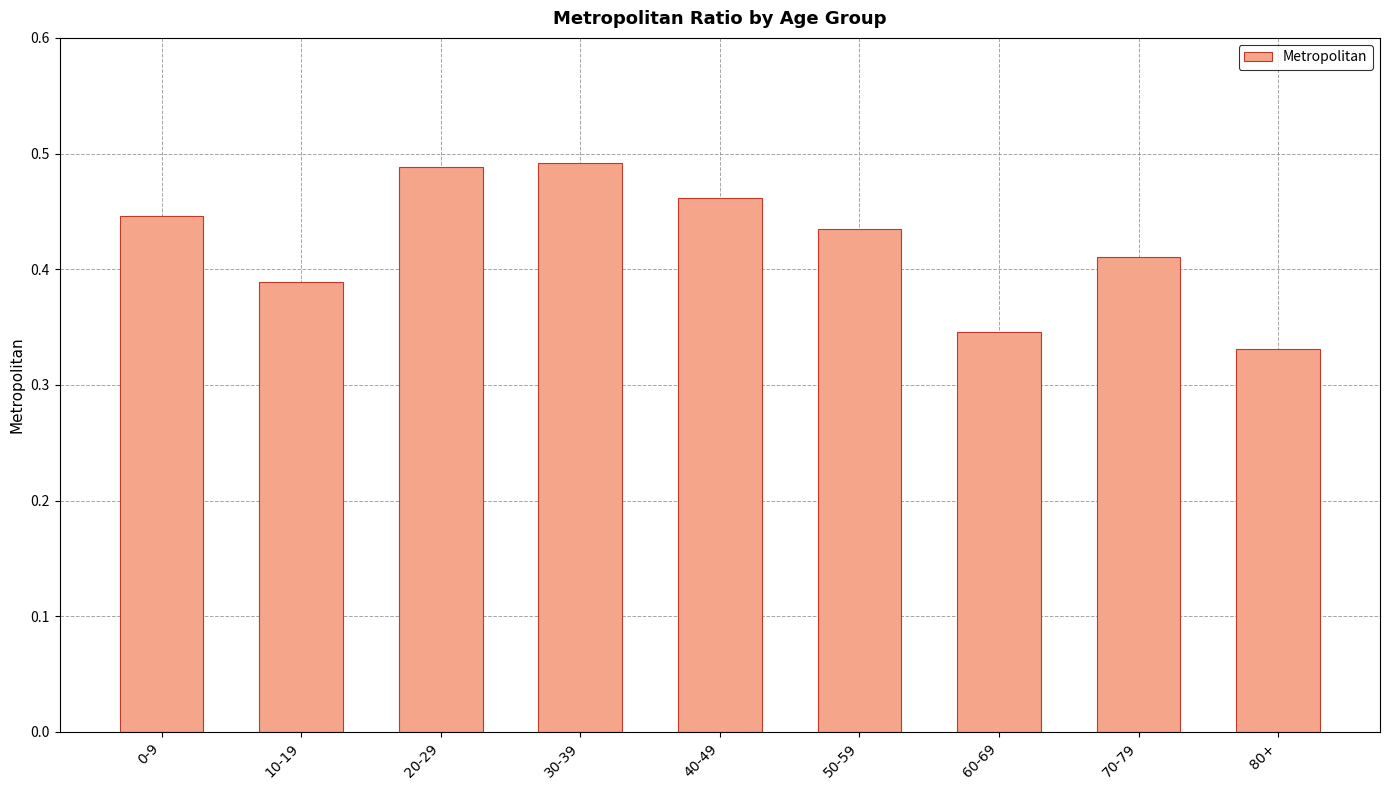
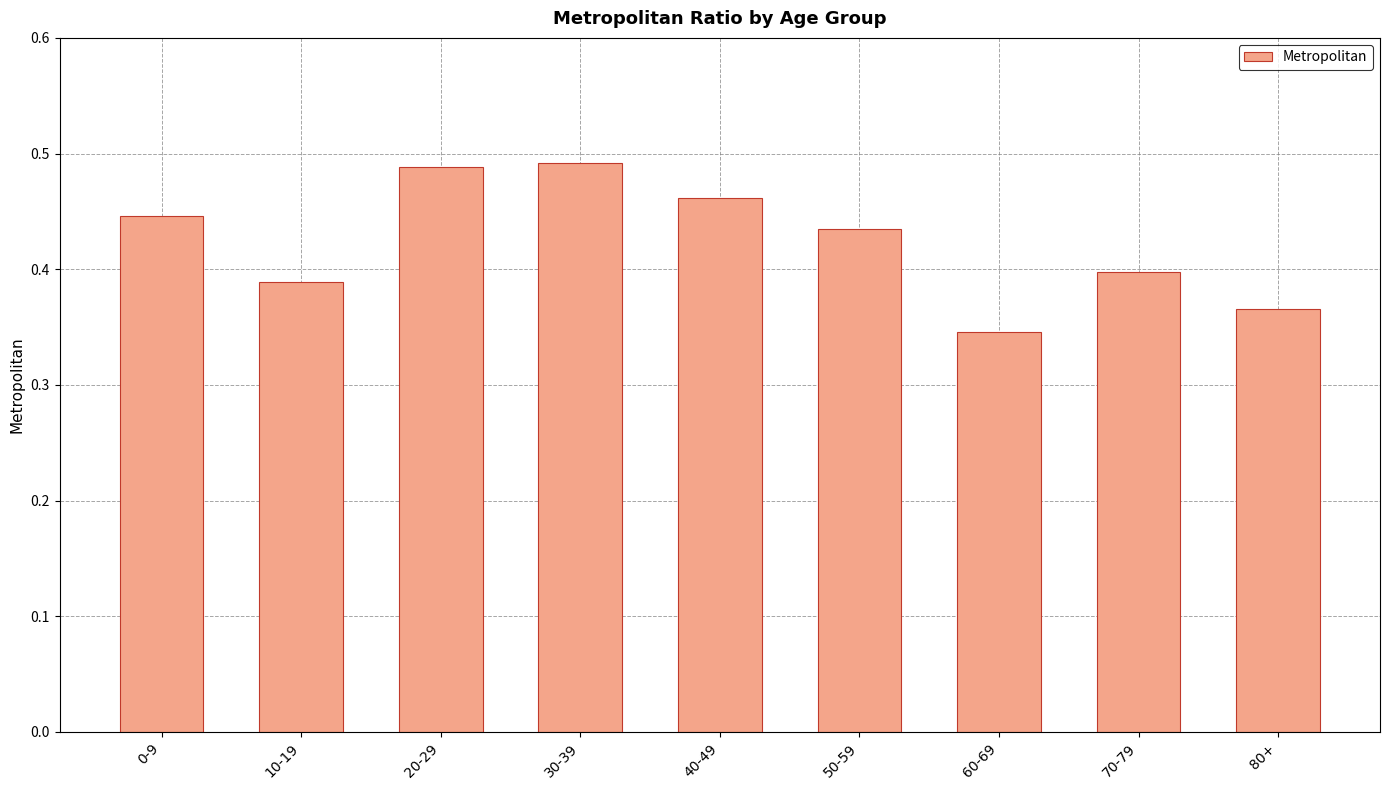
70-79: 0.411 -> 0.397
80+: 0.331 -> 0.366
